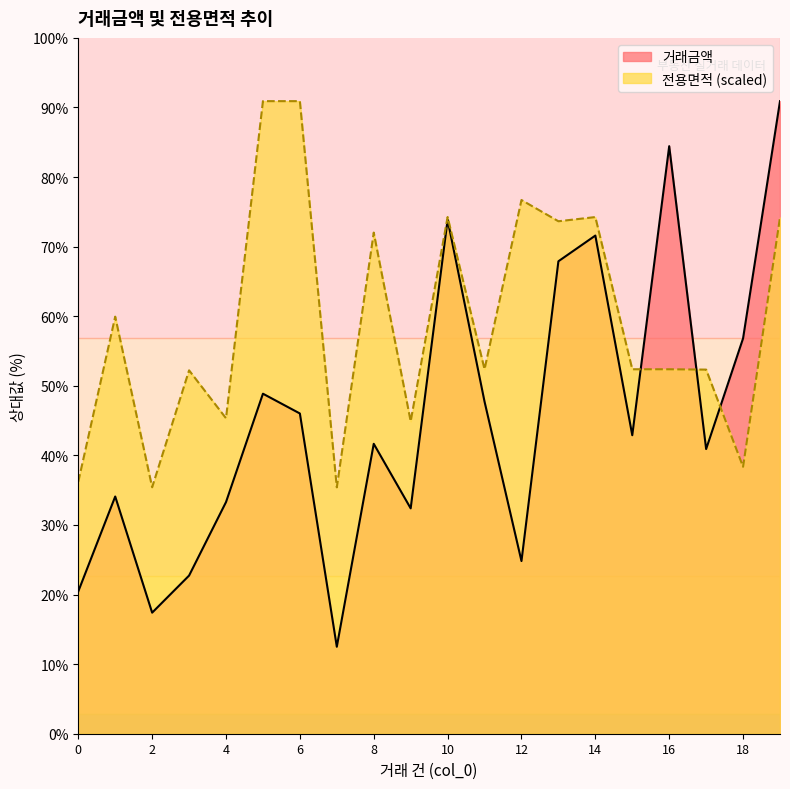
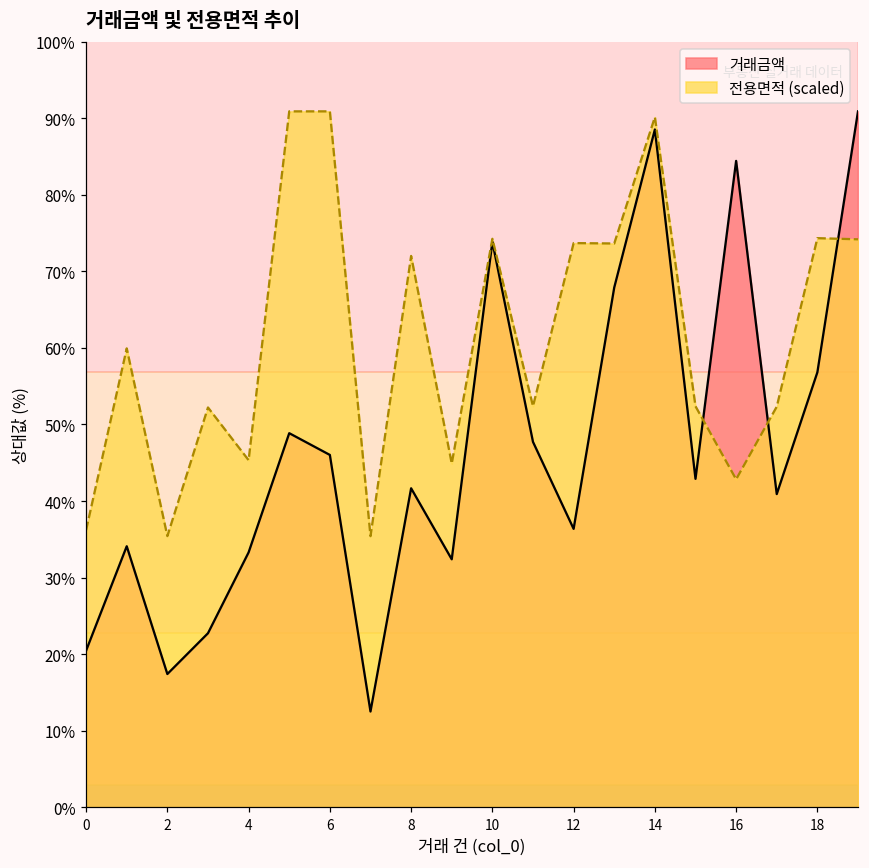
거래금액, 12: 25% -> 36%
전용면적 (scaled), 12: 77% -> 74%
거래금액, 14: 72% -> 89%
전용면적 (scaled), 14: 74% -> 90%
전용면적 (scaled), 16: 52% -> 43%
전용면적 (scaled), 18: 38% -> 74%
